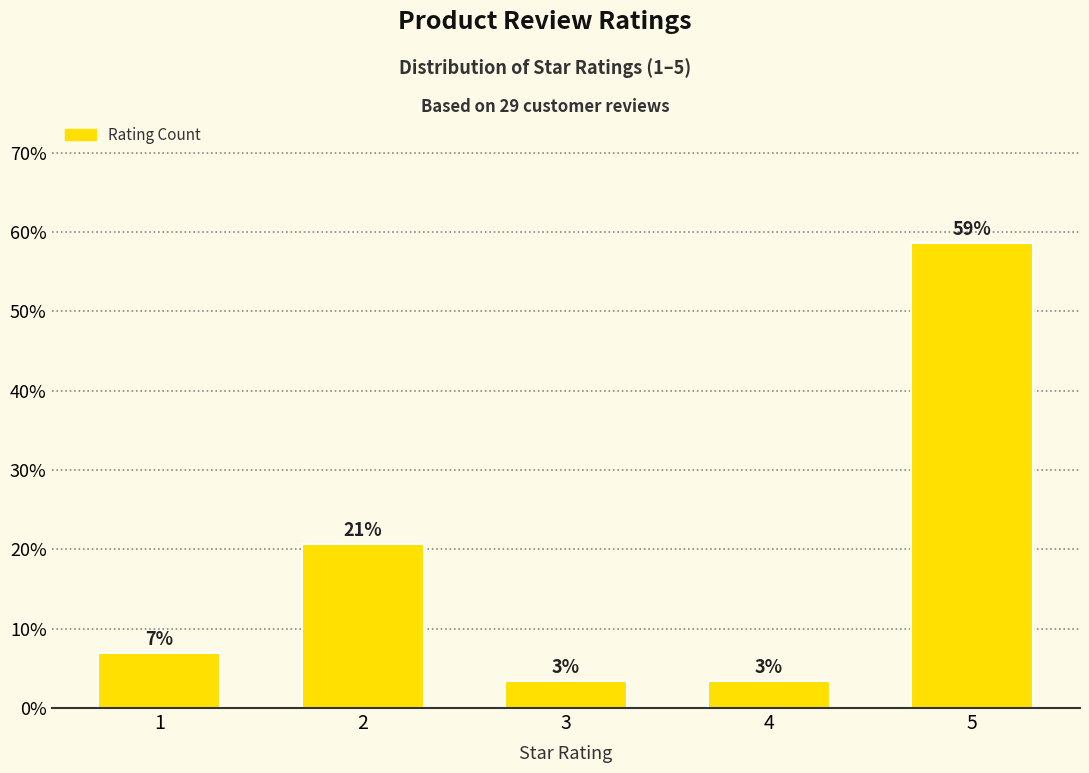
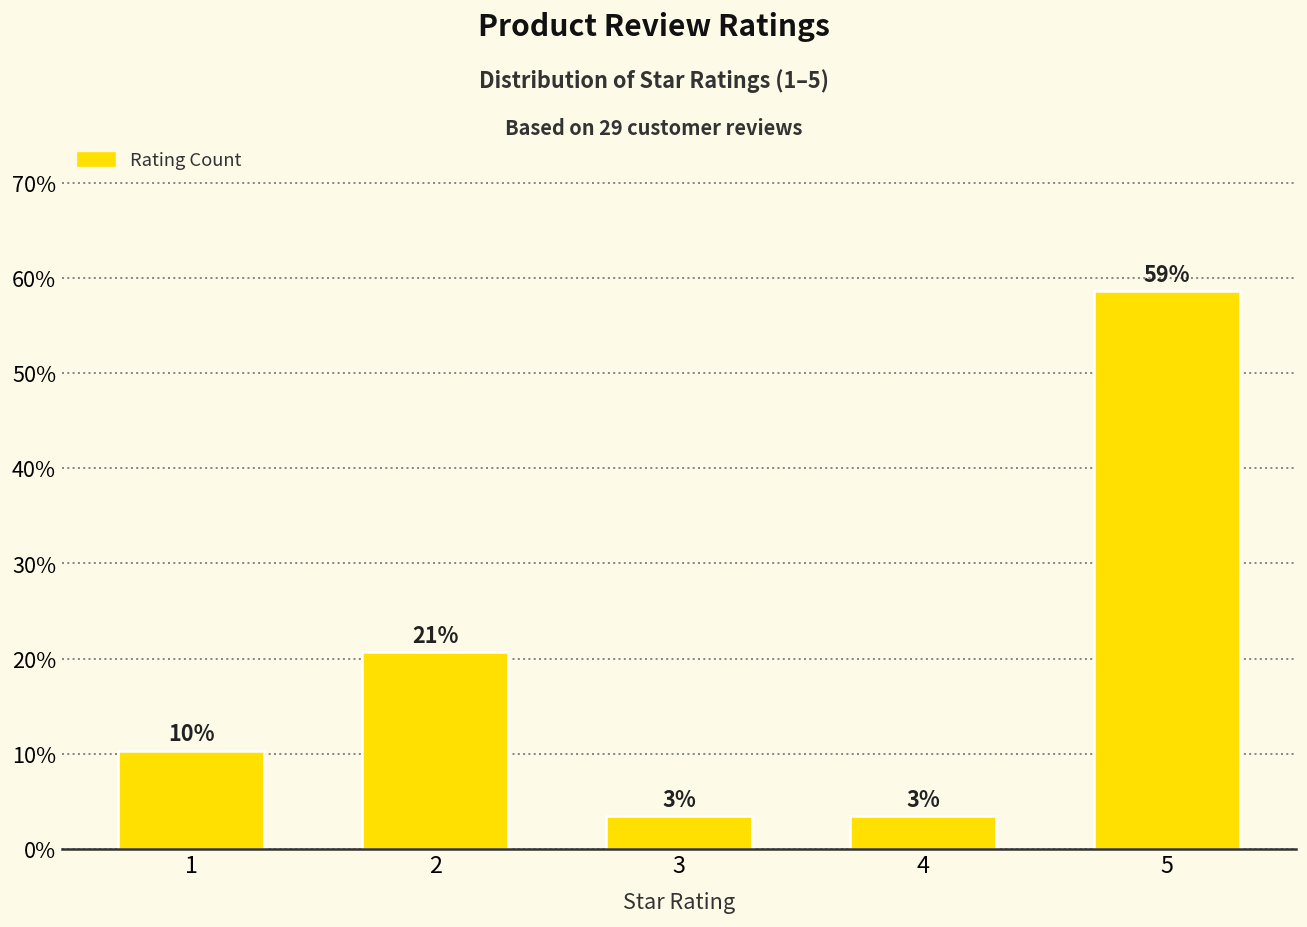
1: 7% -> 10%
